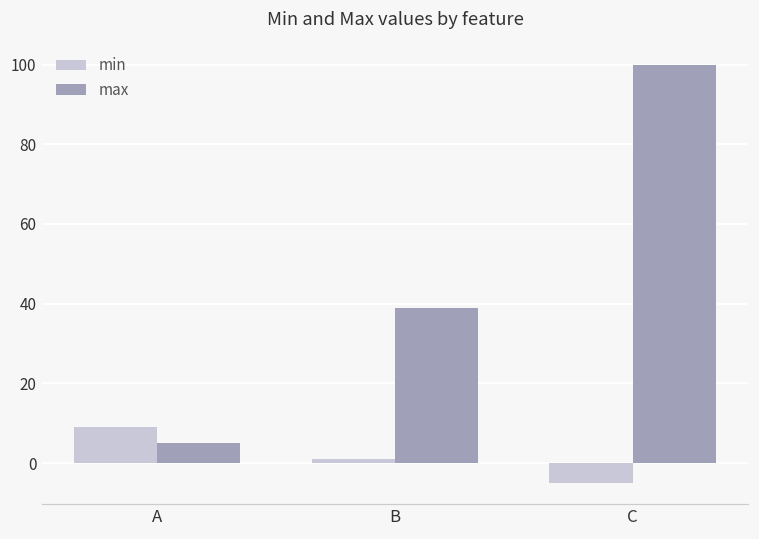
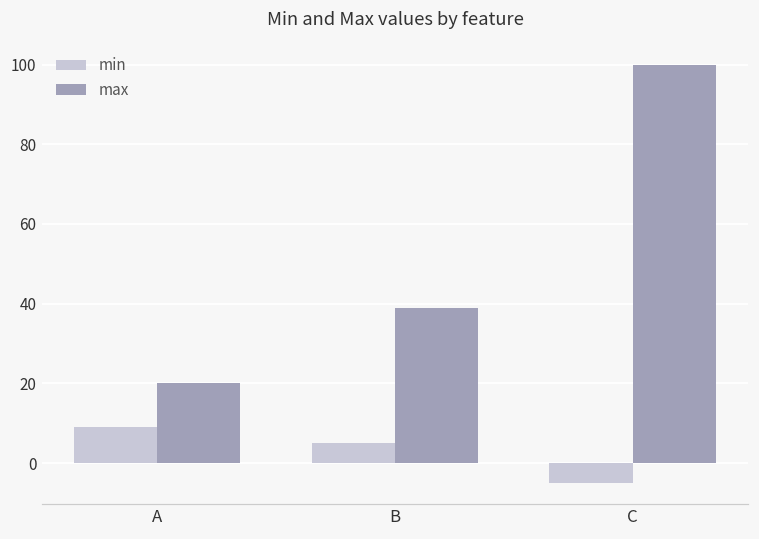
max, A: 5 -> 20
min, B: 1 -> 5
